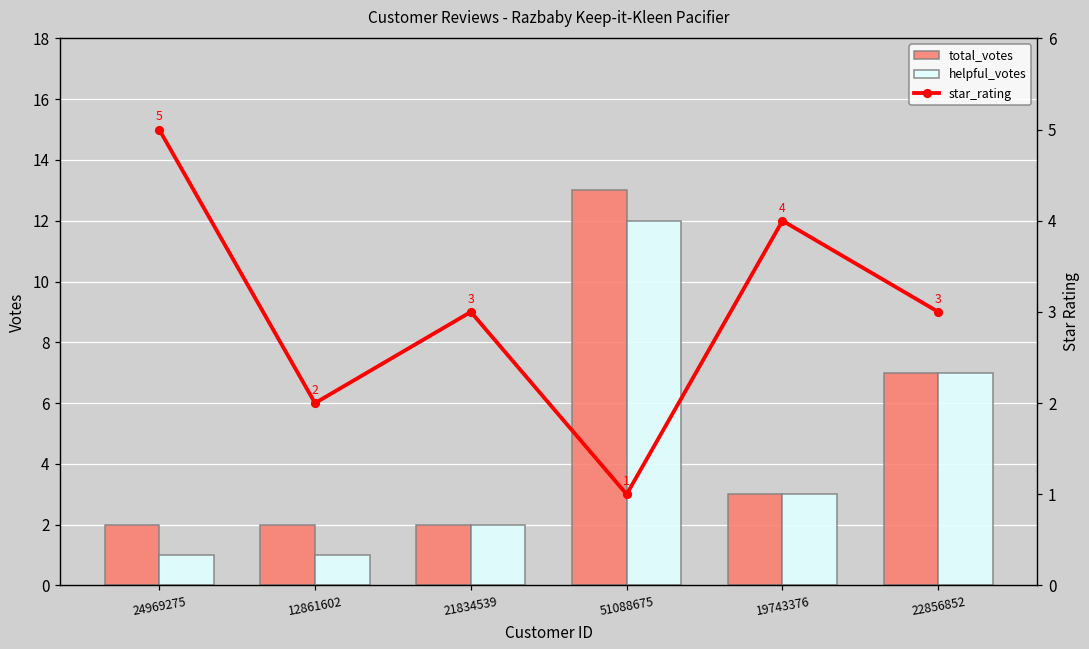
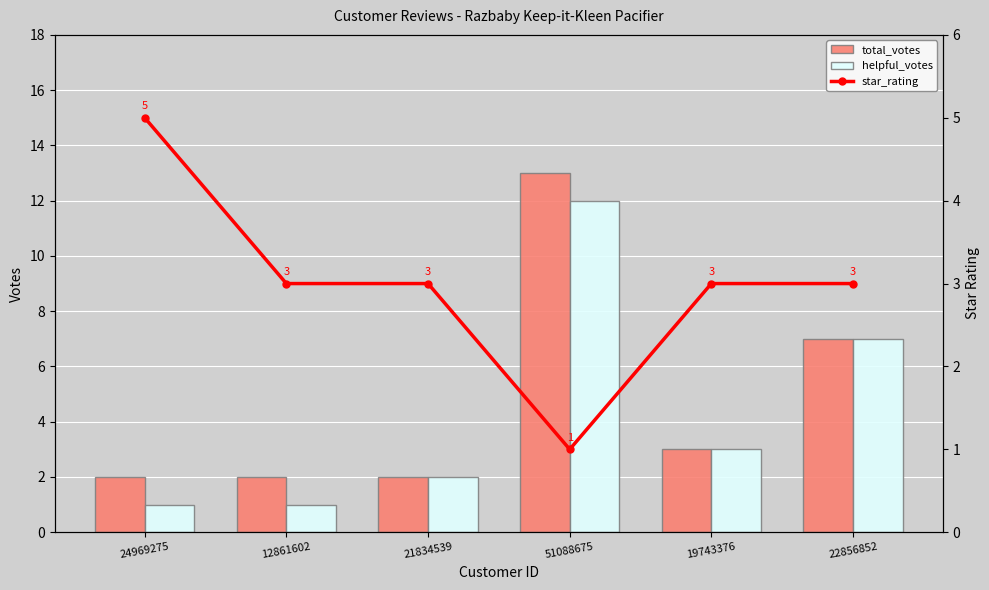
star_rating, 12861602: 2 -> 3
star_rating, 19743376: 4 -> 3
